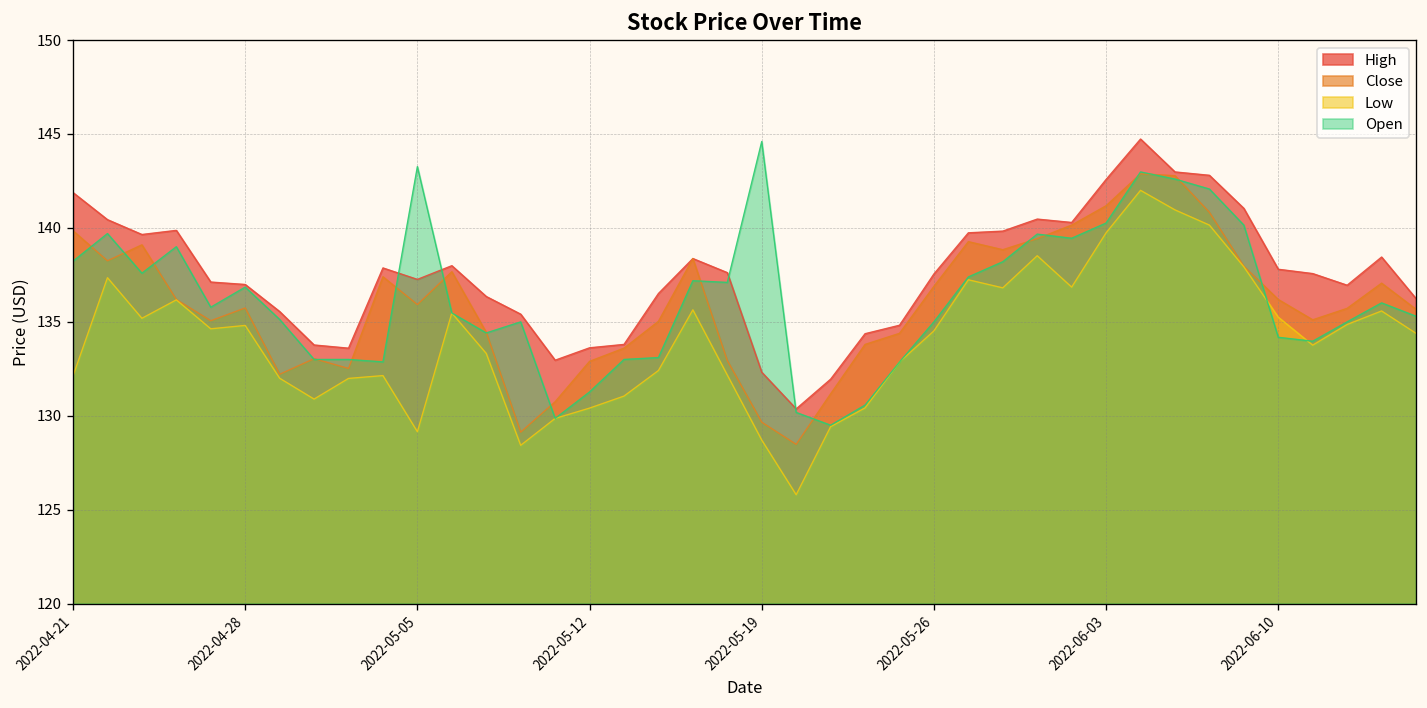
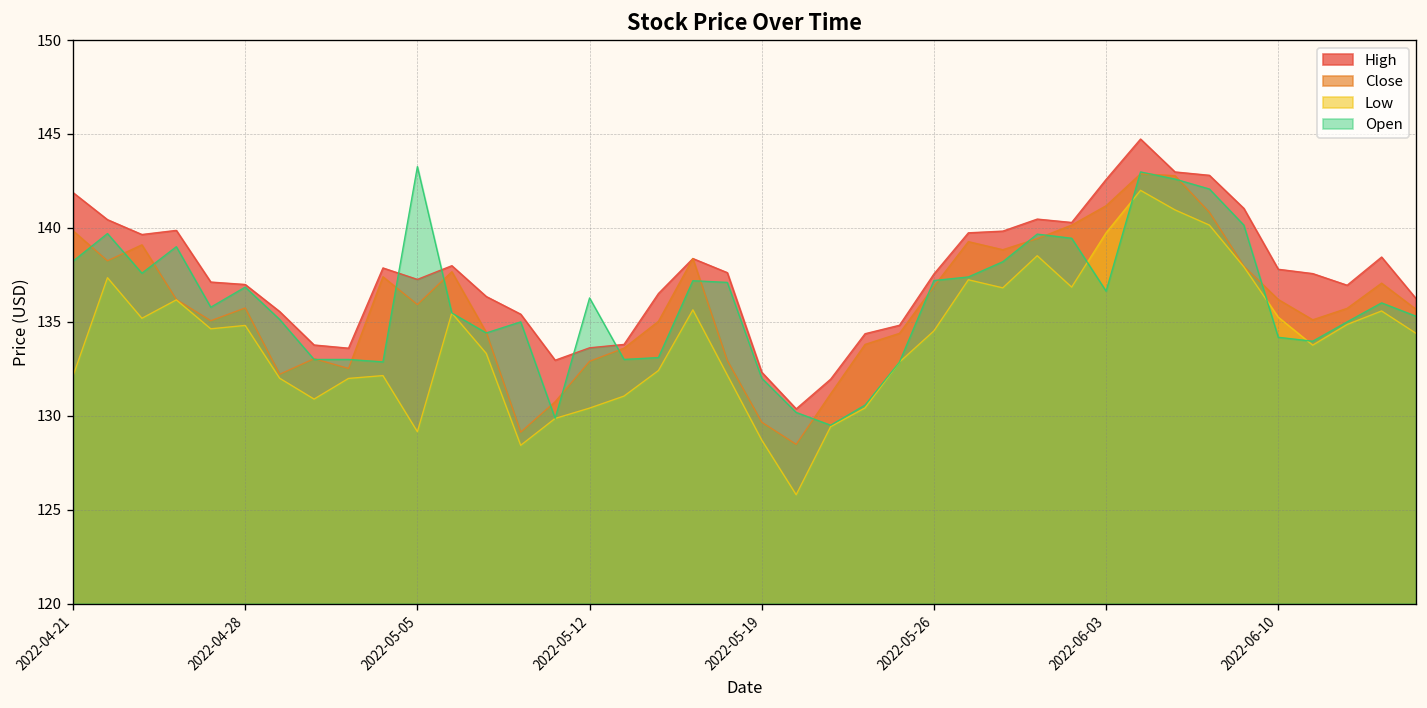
Open, 2022-05-12: 131.3 -> 136.3
Open, 2022-05-19: 144.6 -> 132.0
Open, 2022-05-26: 135.0 -> 137.2
Open, 2022-06-03: 140.3 -> 136.6
